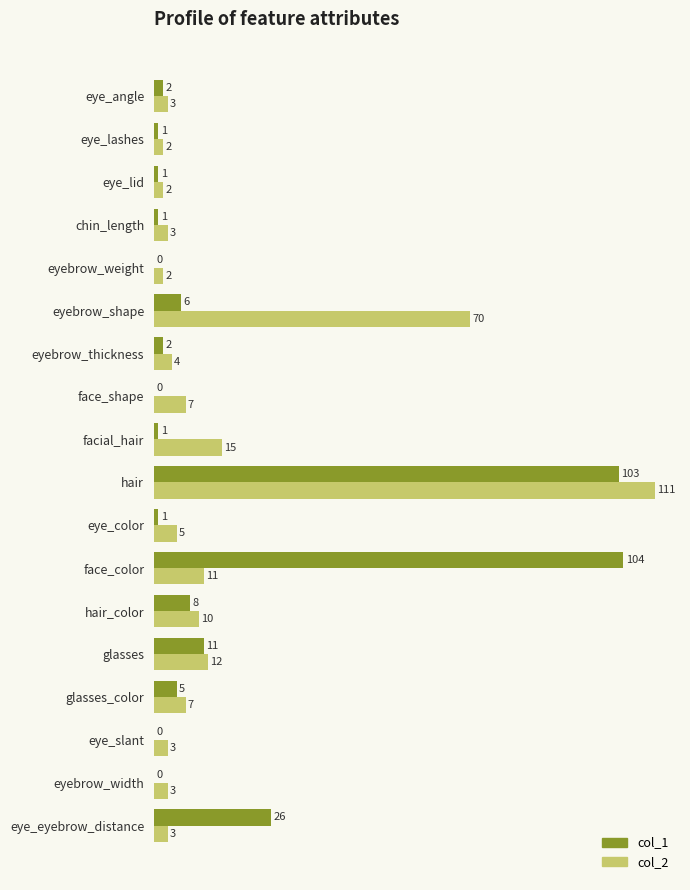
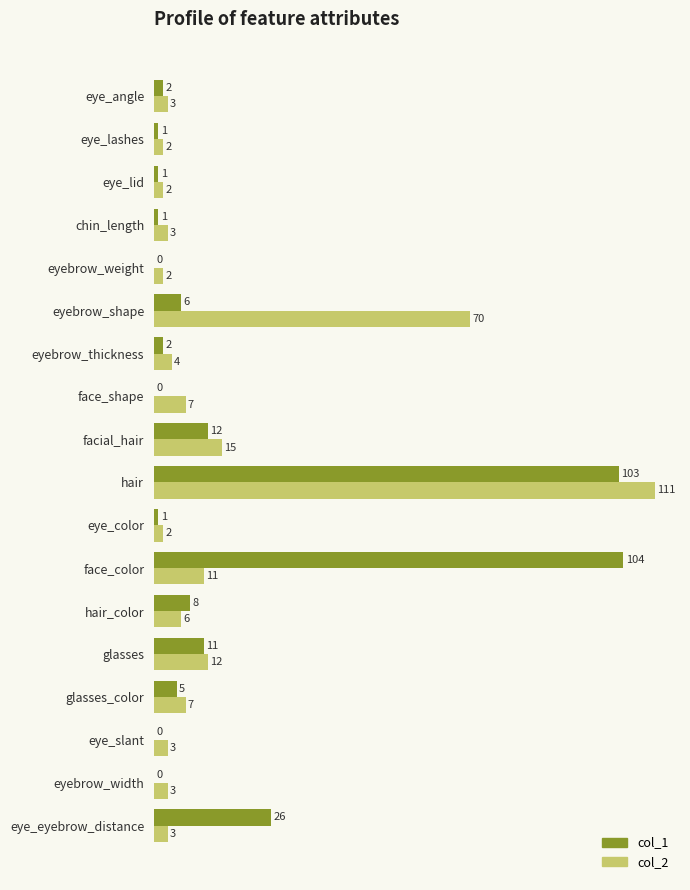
col_1, facial_hair: 1 -> 12
col_2, eye_color: 5 -> 2
col_2, hair_color: 10 -> 6
